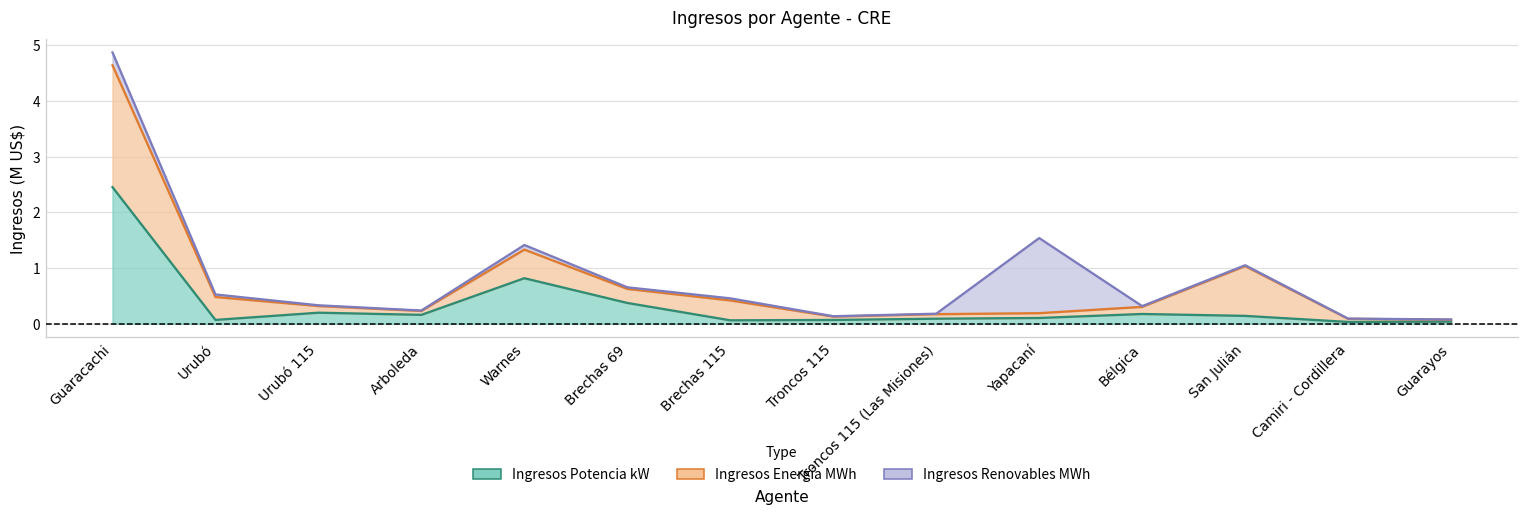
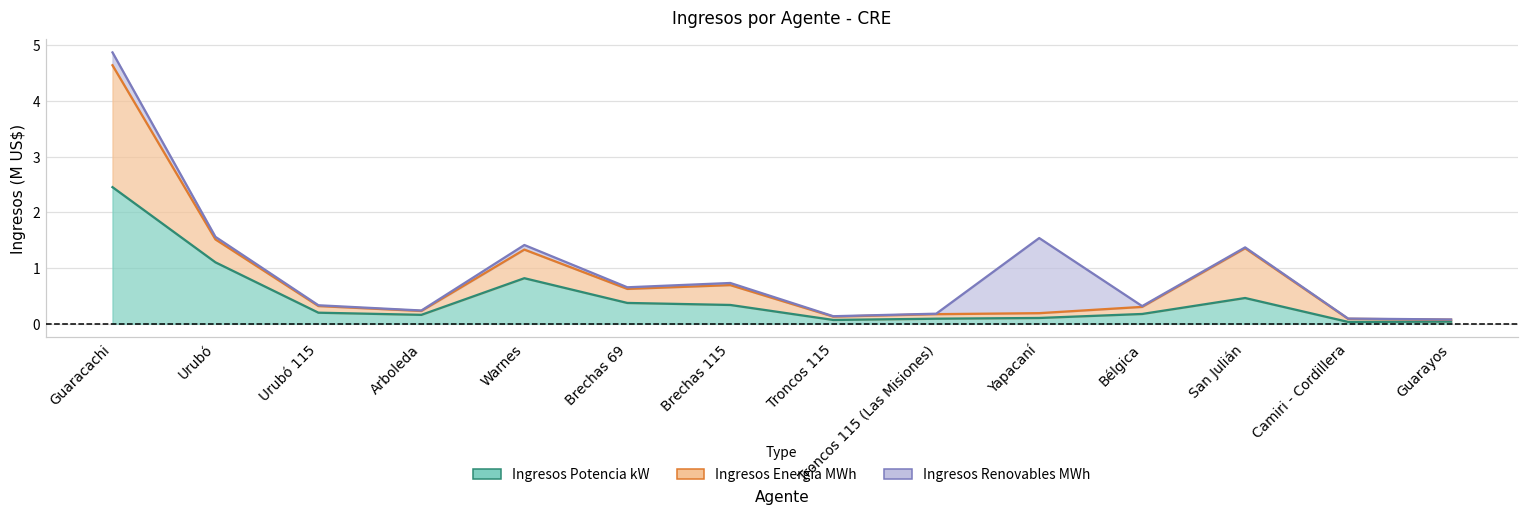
Ingresos Potencia kW, Urubó: 0.1 -> 1.1
Ingresos Potencia kW, Brechas 115: 0.1 -> 0.3
Ingresos Potencia kW, San Julián: 0.1 -> 0.5
